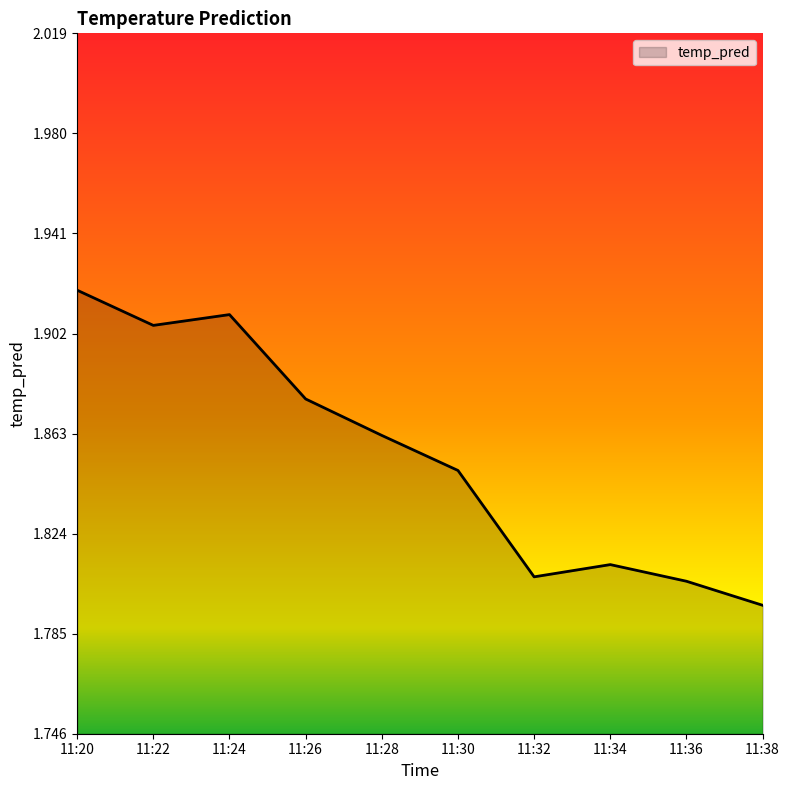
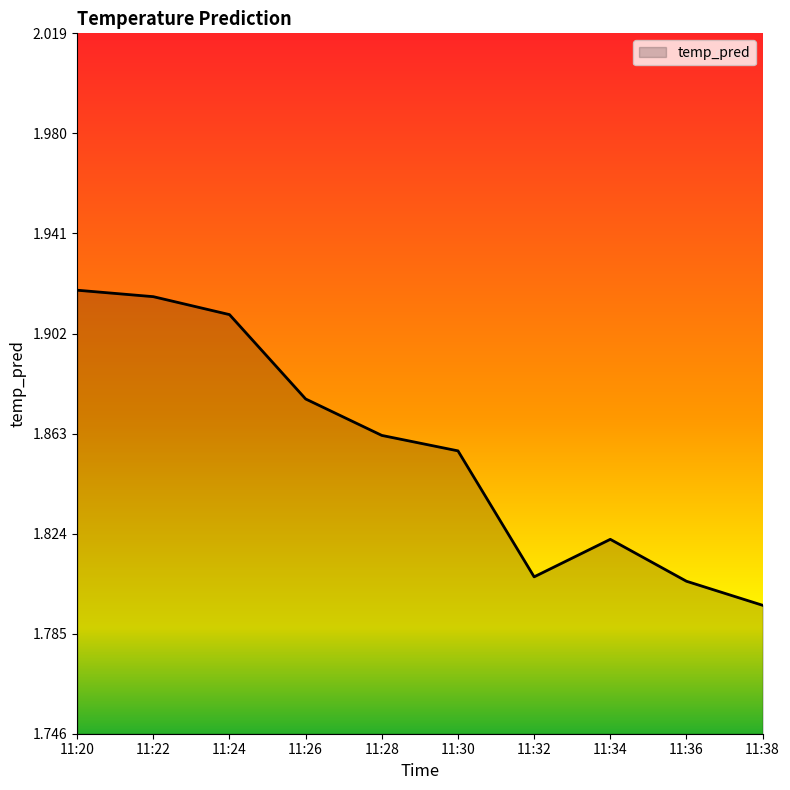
11:22: 1.905 -> 1.916
11:30: 1.849 -> 1.856
11:34: 1.812 -> 1.822
